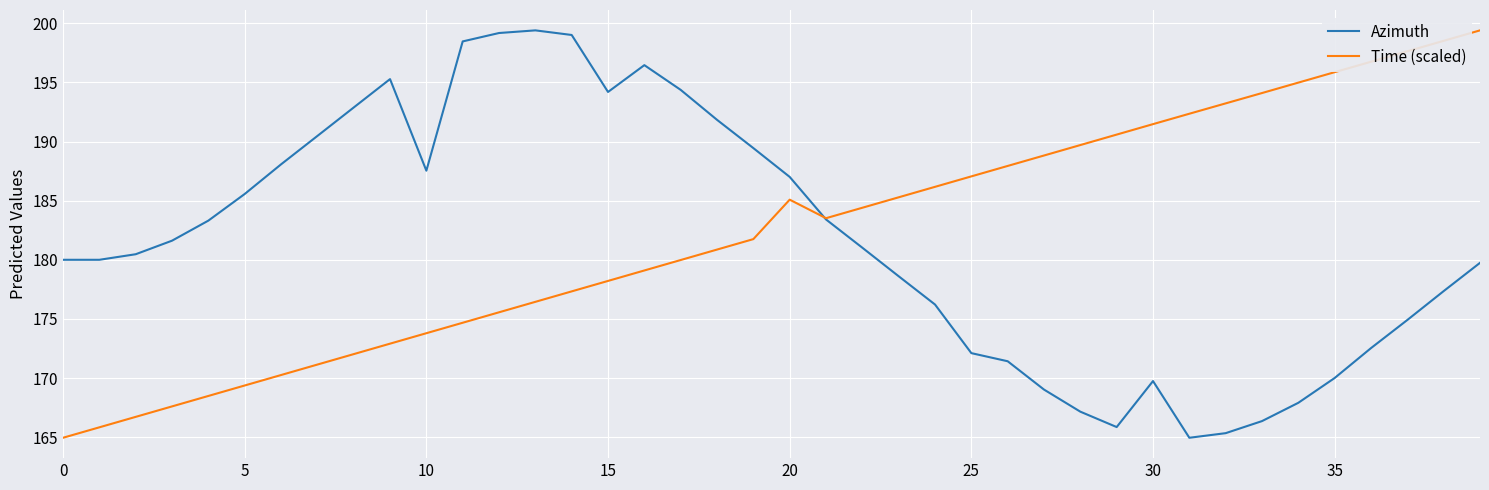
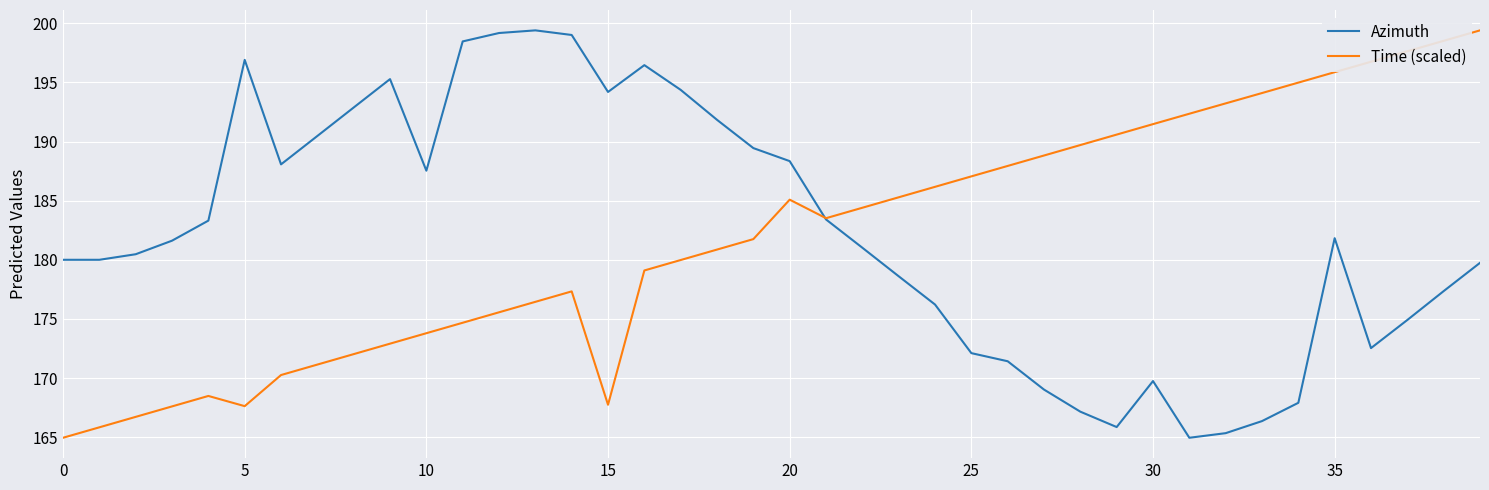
Azimuth, 5: 185.6 -> 196.9
Time (scaled), 5: 169.4 -> 167.6
Time (scaled), 15: 178.2 -> 167.7
Azimuth, 20: 187.0 -> 188.3
Azimuth, 35: 170.0 -> 181.8
